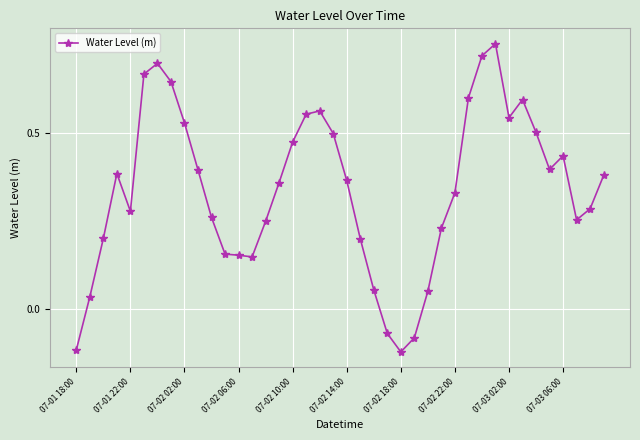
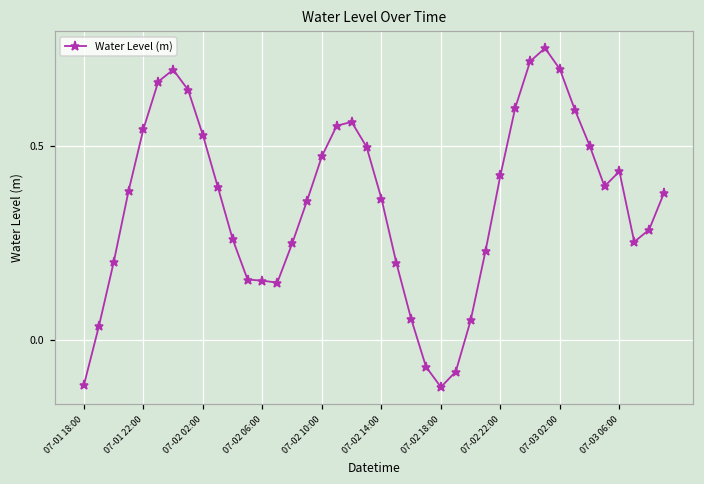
07-01 22:00: 0.28 -> 0.54
07-02 22:00: 0.33 -> 0.42
07-03 02:00: 0.54 -> 0.70
